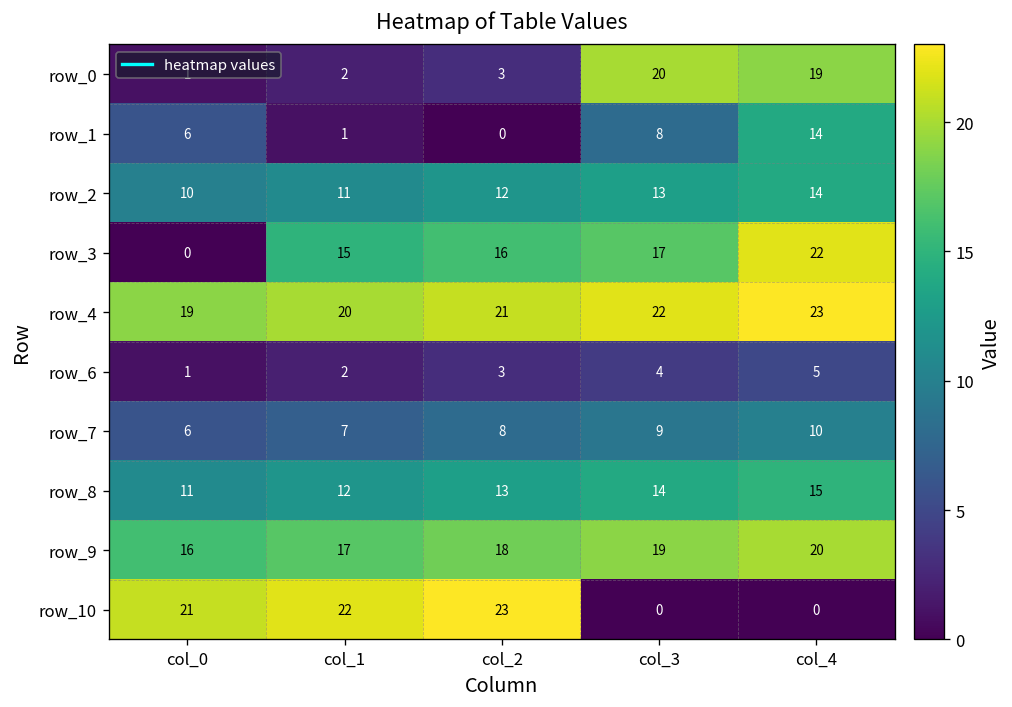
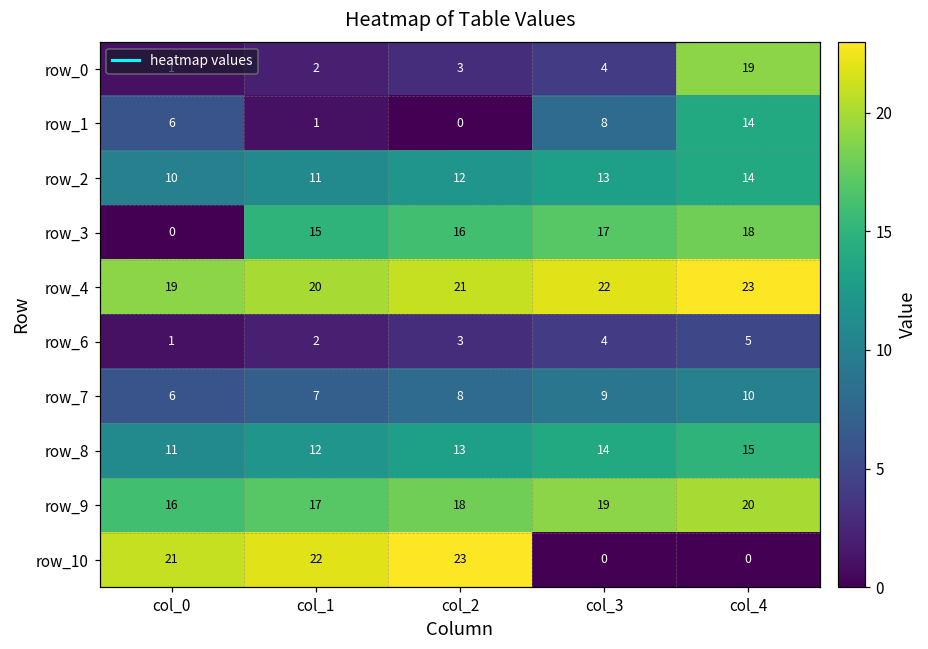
row_0, col_3: 20 -> 4
row_3, col_4: 22 -> 18
